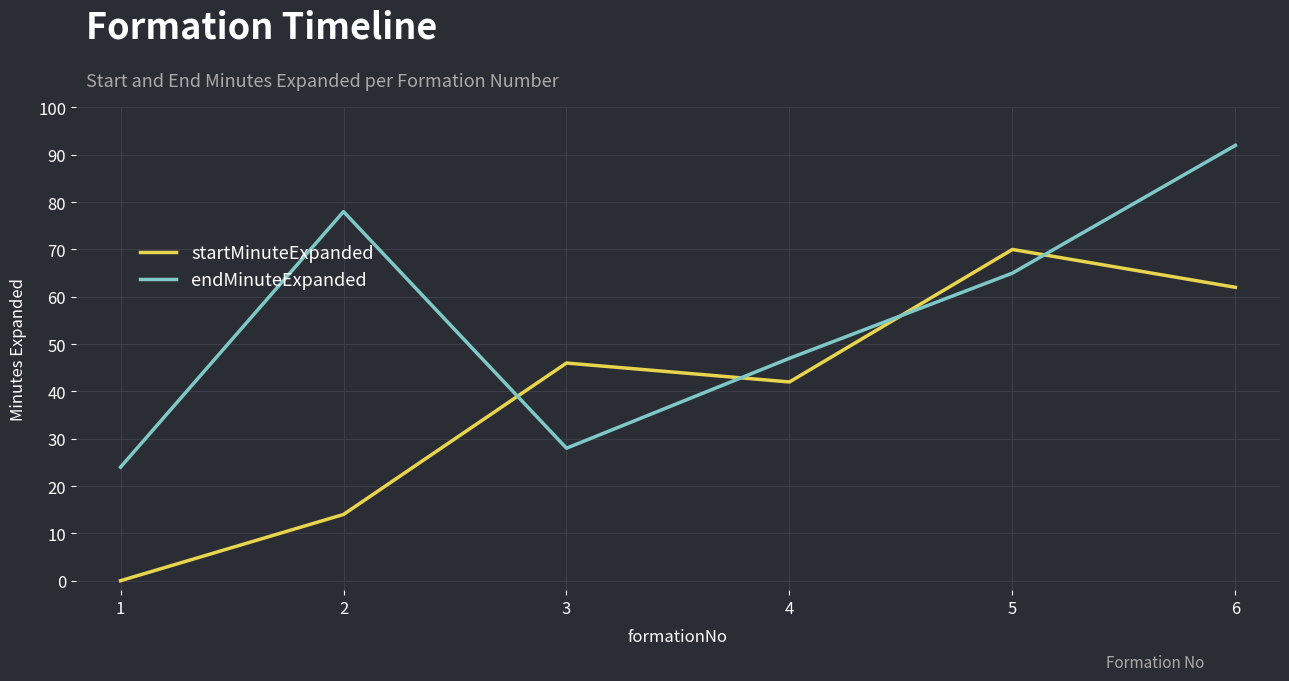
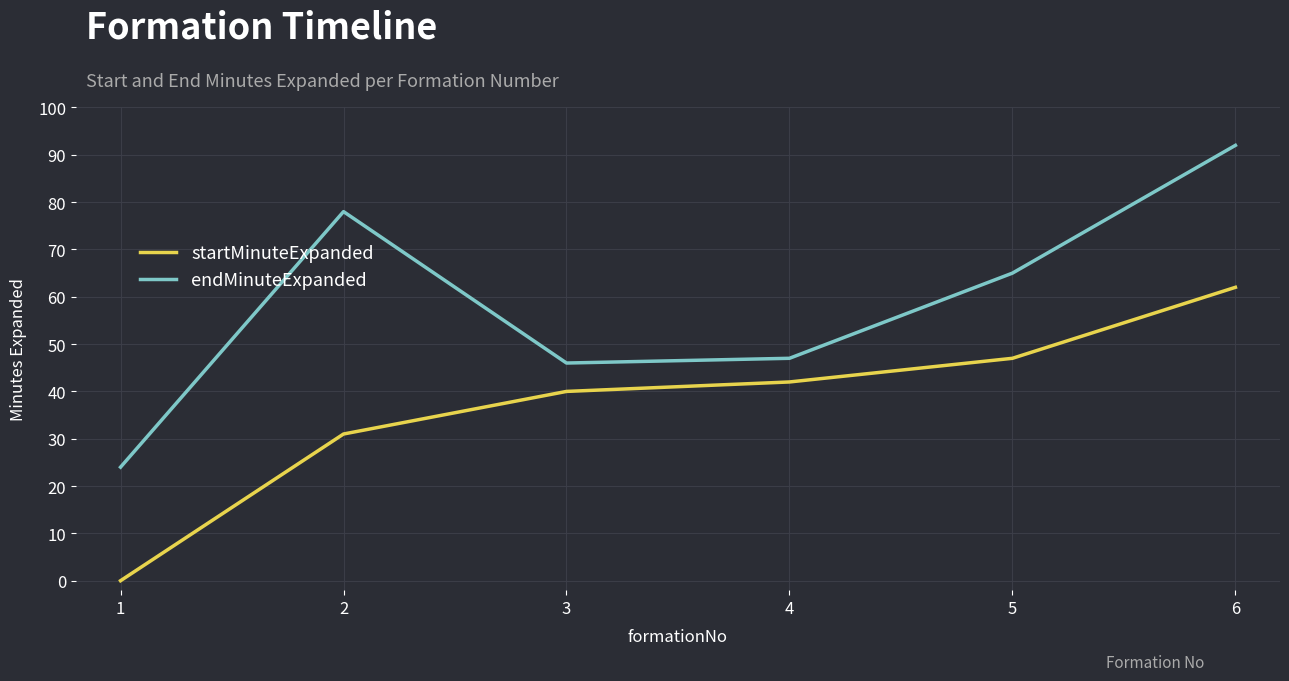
startMinuteExpanded, 2: 14 -> 31
startMinuteExpanded, 3: 46 -> 40
endMinuteExpanded, 3: 28 -> 46
startMinuteExpanded, 5: 70 -> 47
